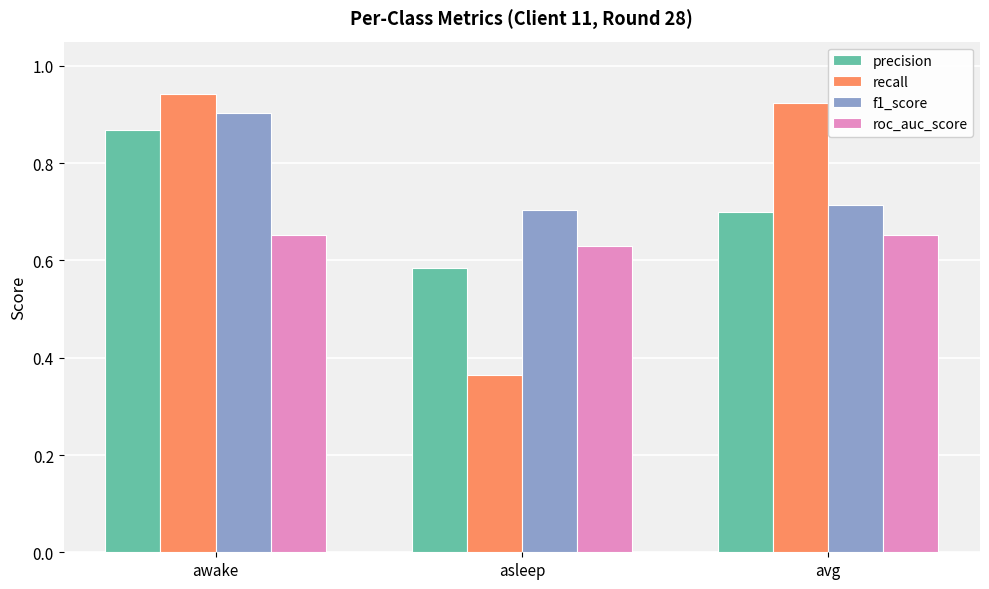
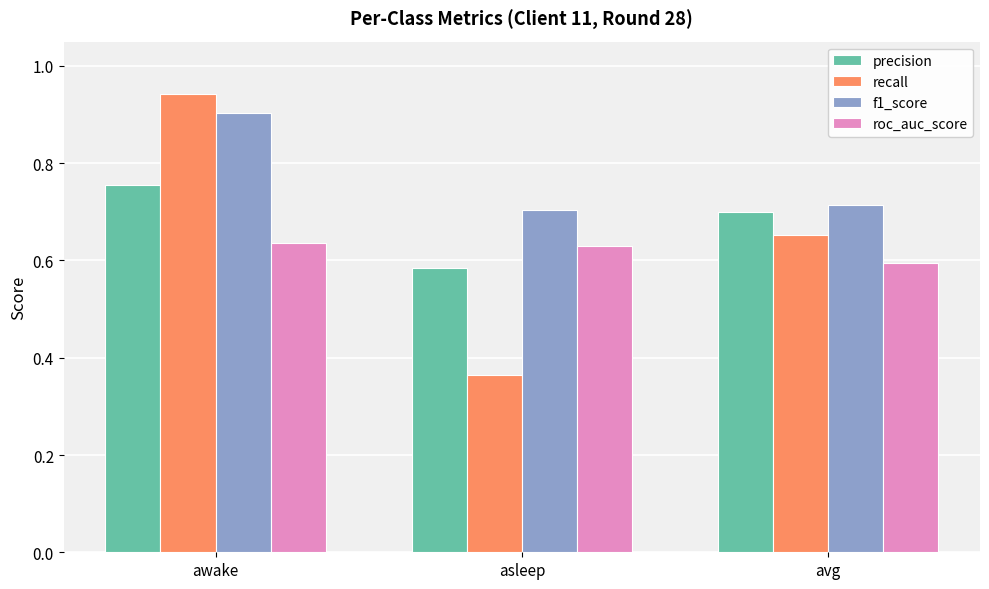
precision, awake: 0.87 -> 0.76
roc_auc_score, awake: 0.65 -> 0.64
recall, avg: 0.92 -> 0.65
roc_auc_score, avg: 0.65 -> 0.60
